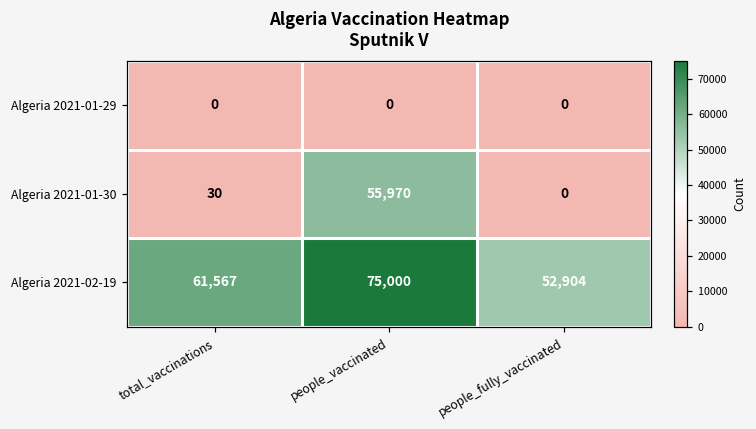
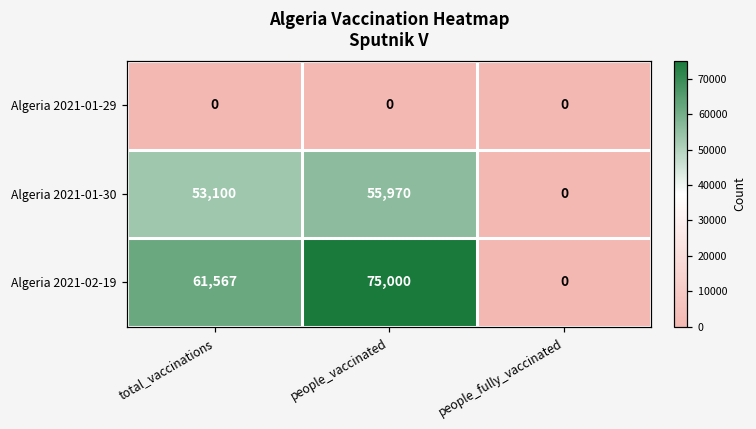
Algeria 2021-01-30, total_vaccinations: 30 -> 53,100
Algeria 2021-02-19, people_fully_vaccinated: 52,904 -> 0
